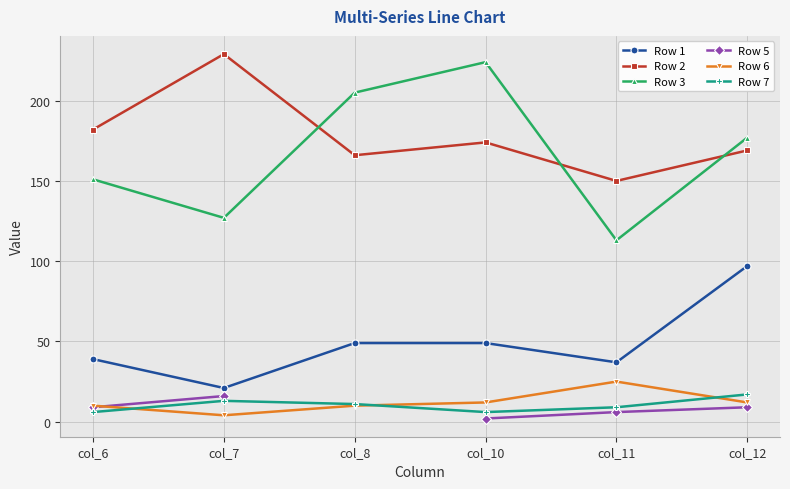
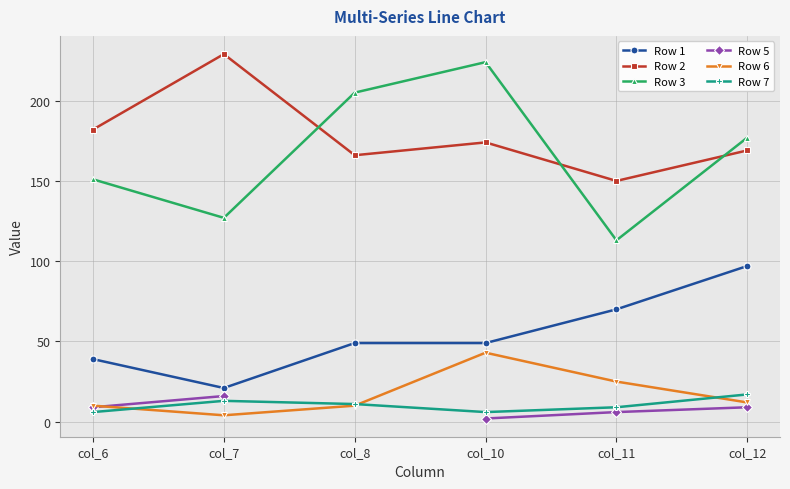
Row 6, col_10: 12 -> 43
Row 1, col_11: 37 -> 70
